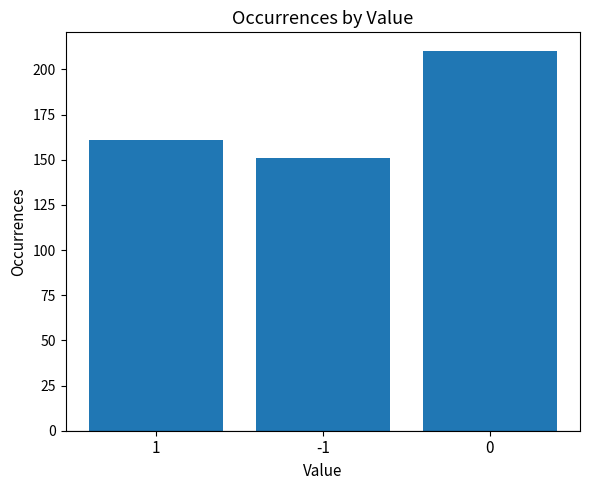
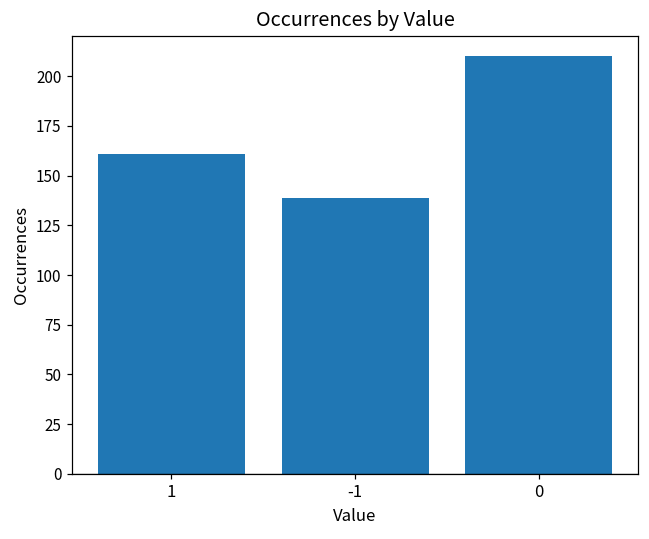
-1: 151 -> 139
